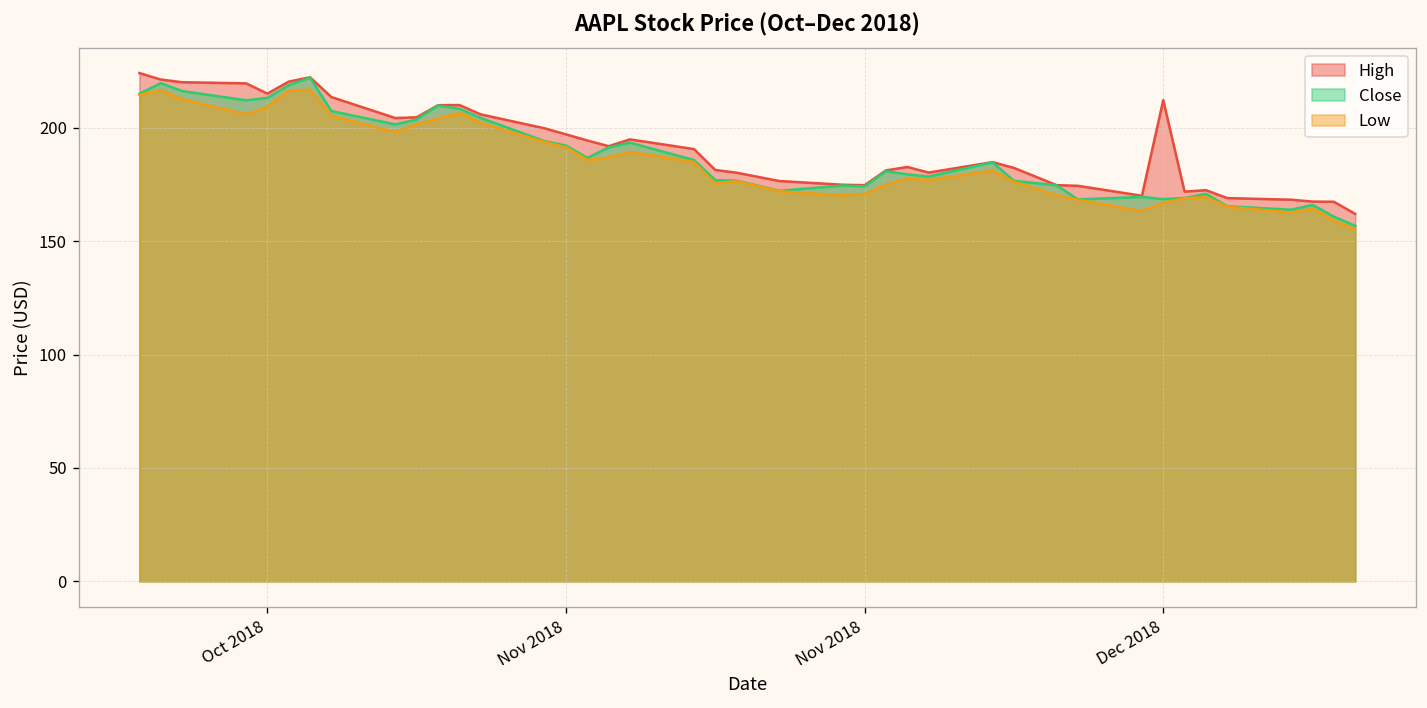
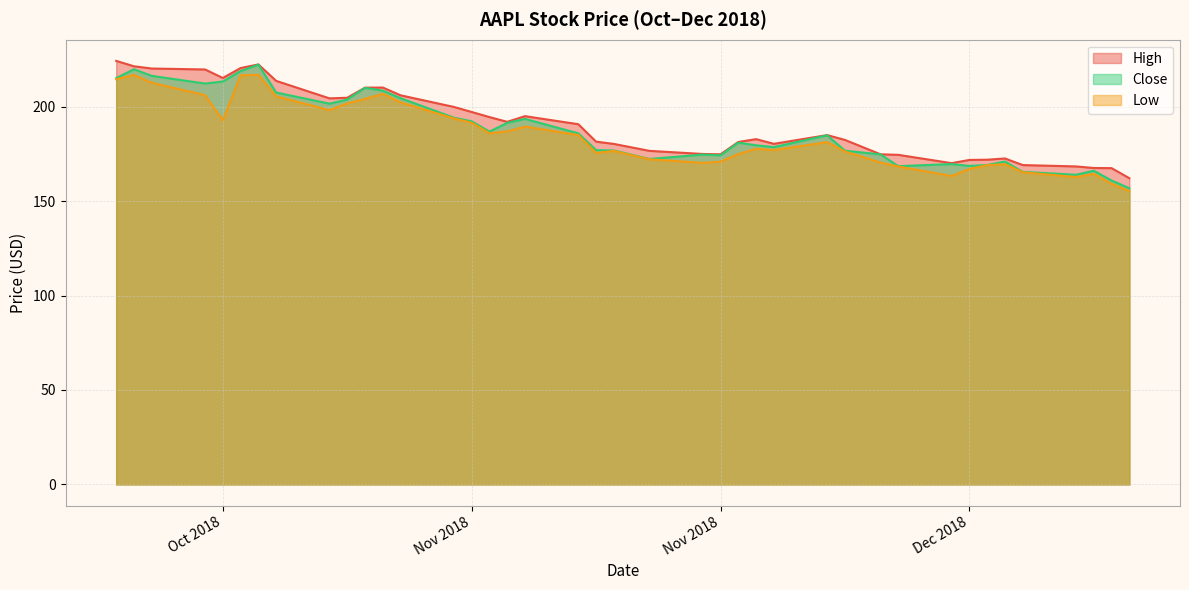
Low, Oct 2018: 209 -> 193
High, Dec 2018: 212 -> 172
